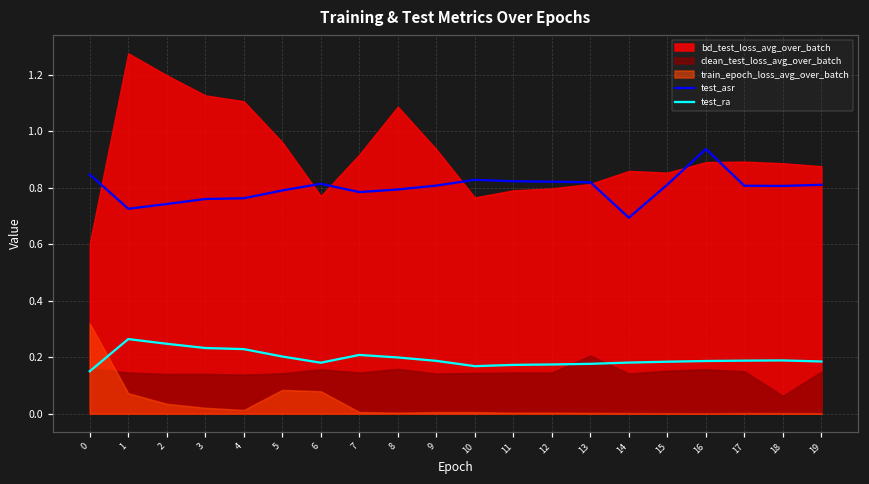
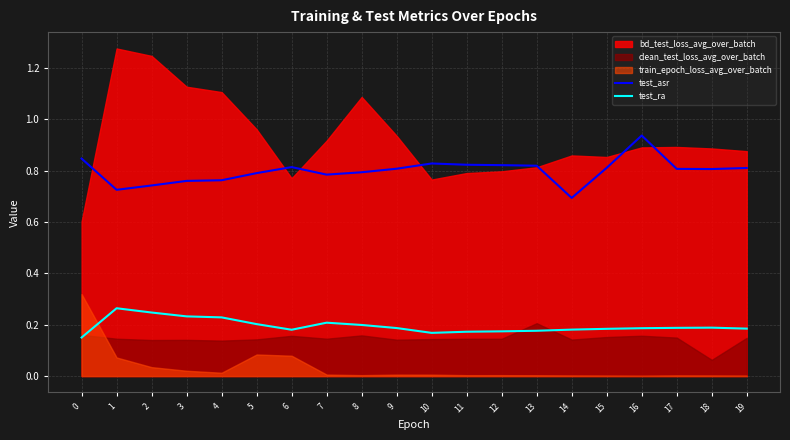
bd_test_loss_avg_over_batch, 2: 1.20 -> 1.25
